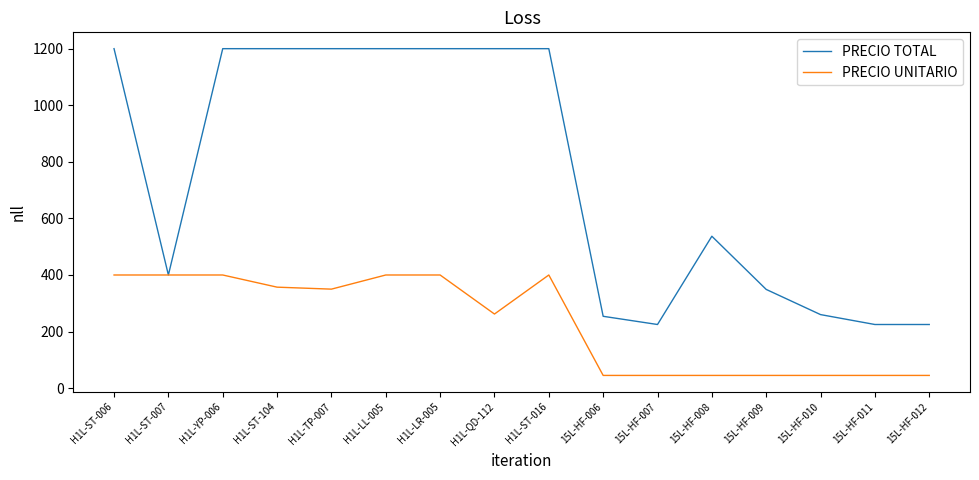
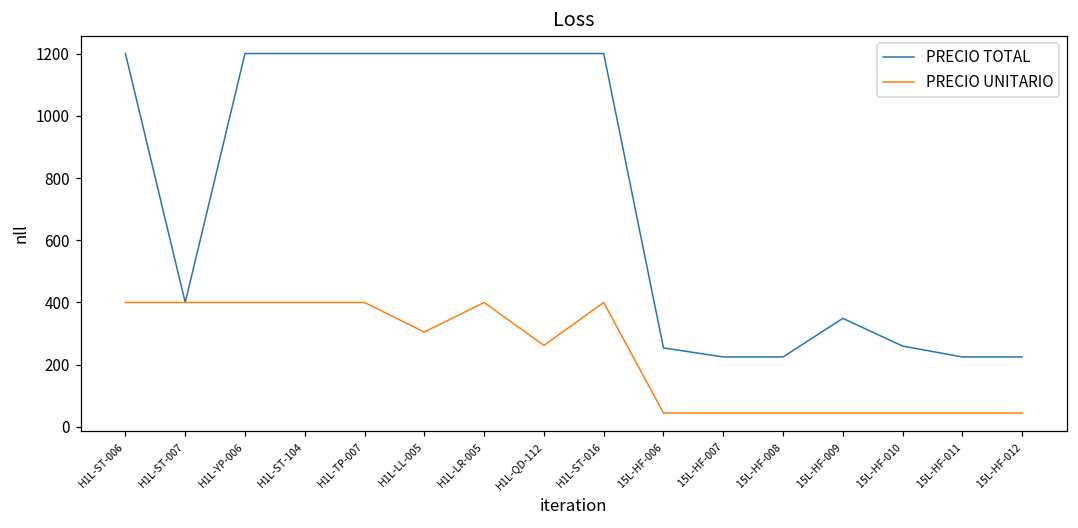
PRECIO UNITARIO, H1L-ST-104: 360 -> 400
PRECIO UNITARIO, H1L-TP-007: 350 -> 400
PRECIO UNITARIO, H1L-LL-005: 400 -> 310
PRECIO TOTAL, 15L-HF-008: 540 -> 230
